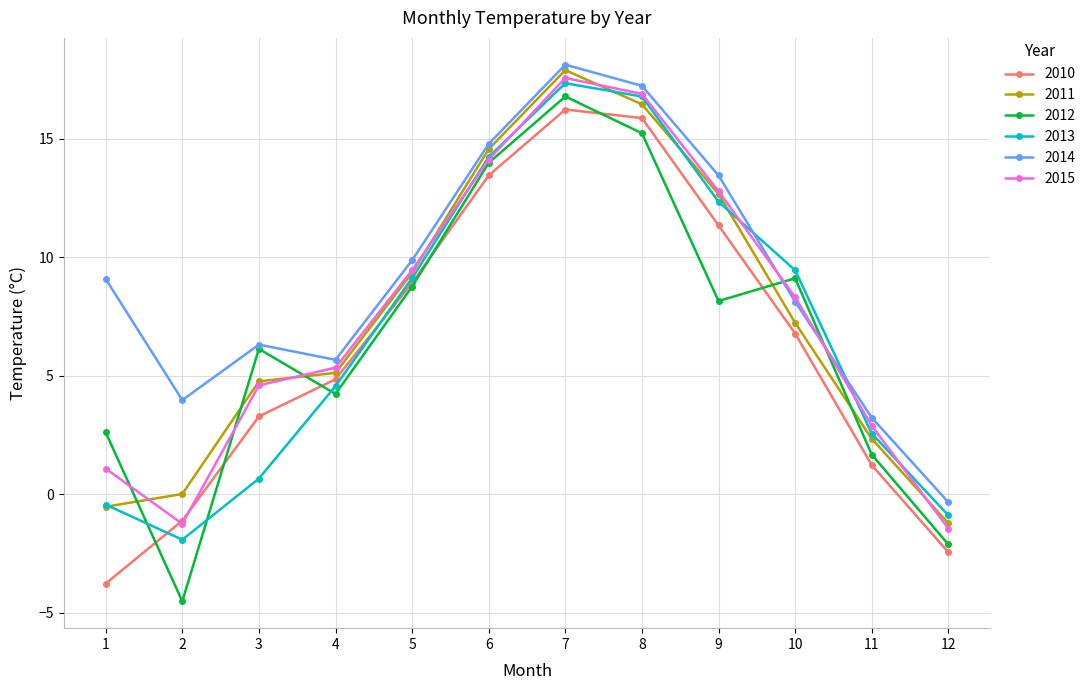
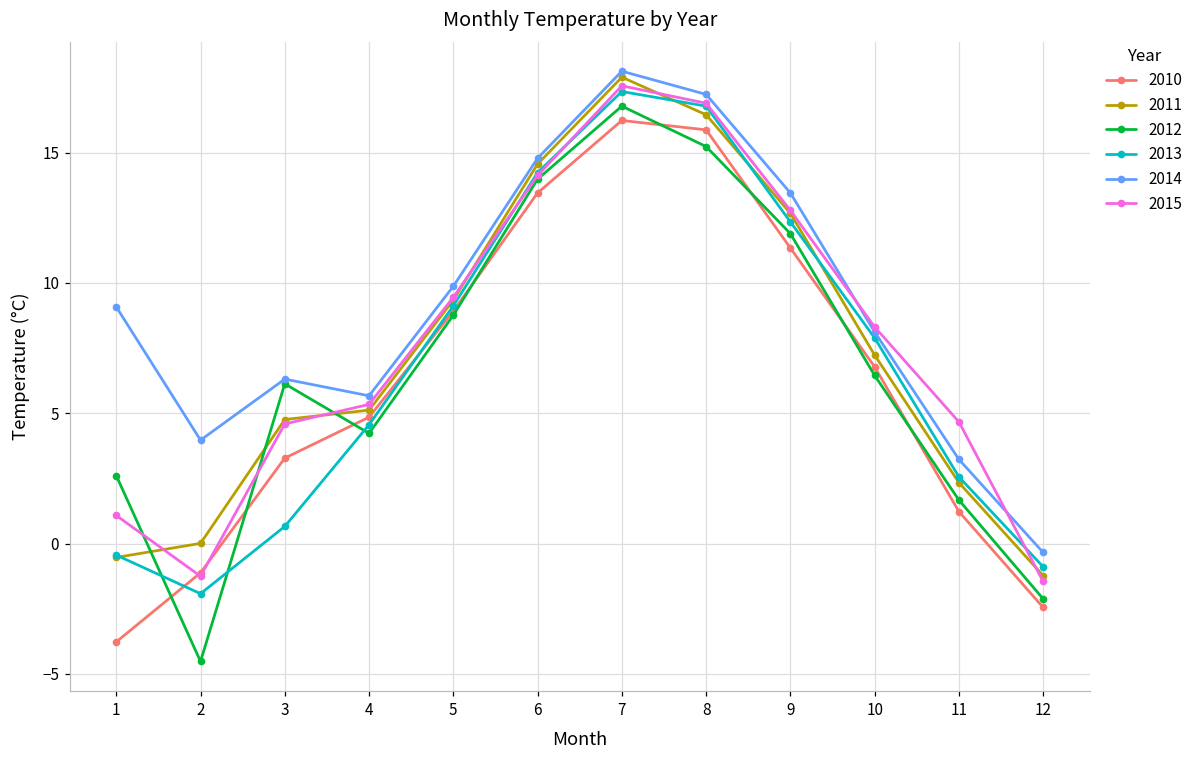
2012, 9: 8.2 -> 11.9
2012, 10: 9.1 -> 6.5
2013, 10: 9.5 -> 7.9
2015, 11: 2.9 -> 4.7
